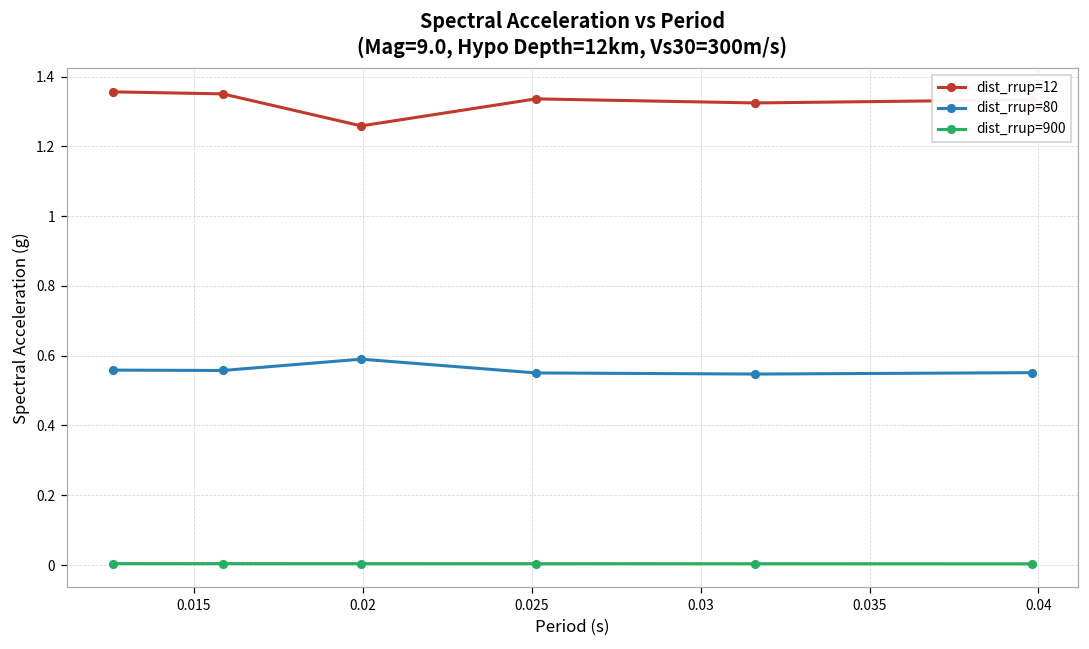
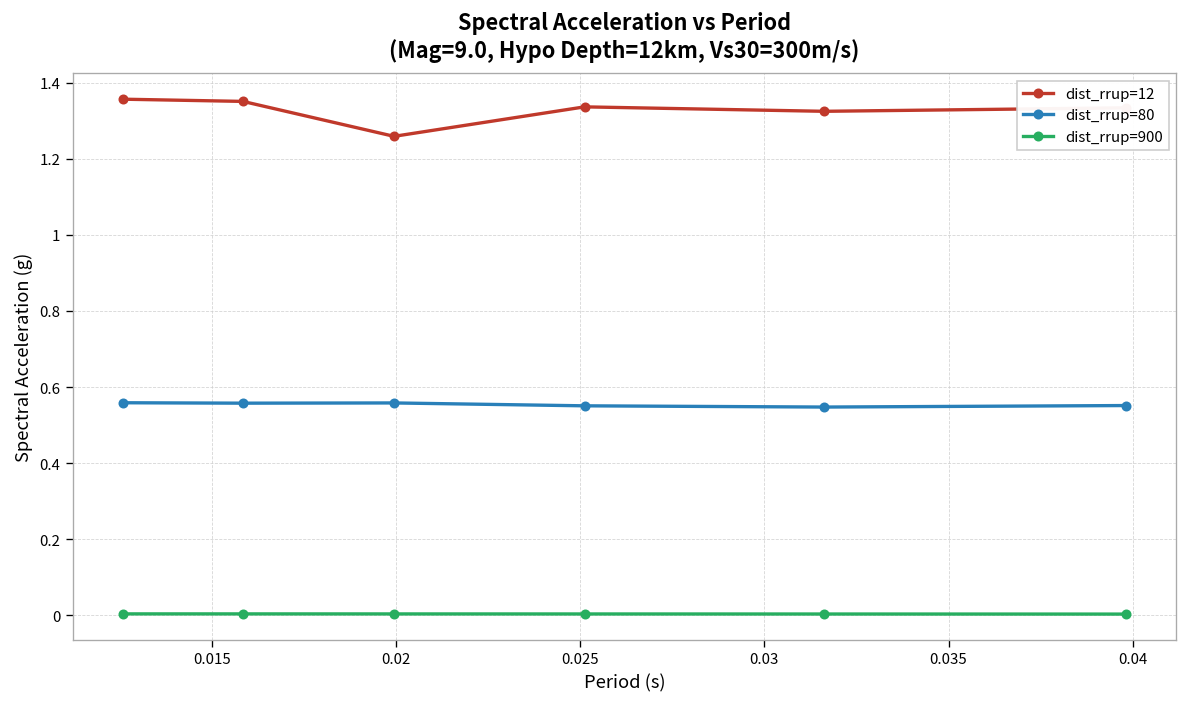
dist_rrup=80, 0.02: 0.59 -> 0.56
